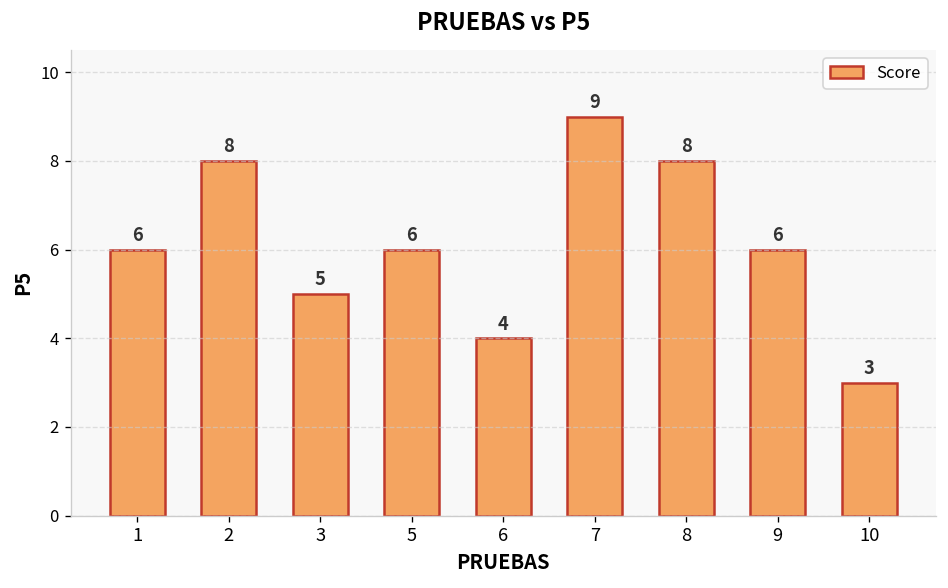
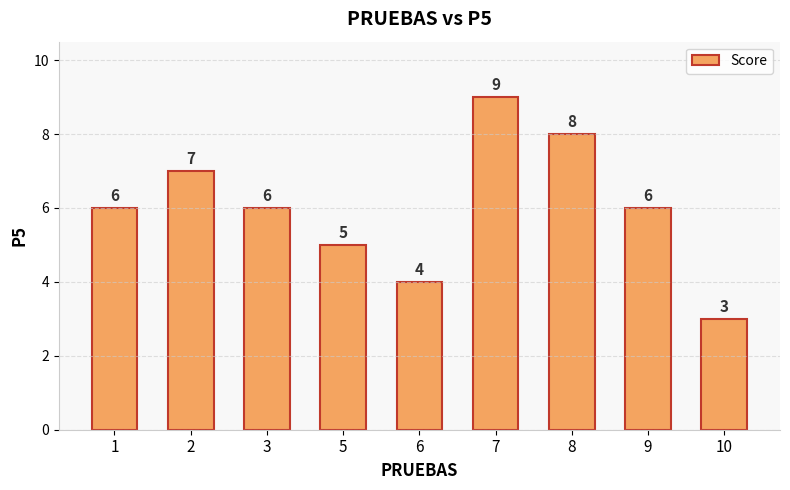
2: 8 -> 7
3: 5 -> 6
5: 6 -> 5
